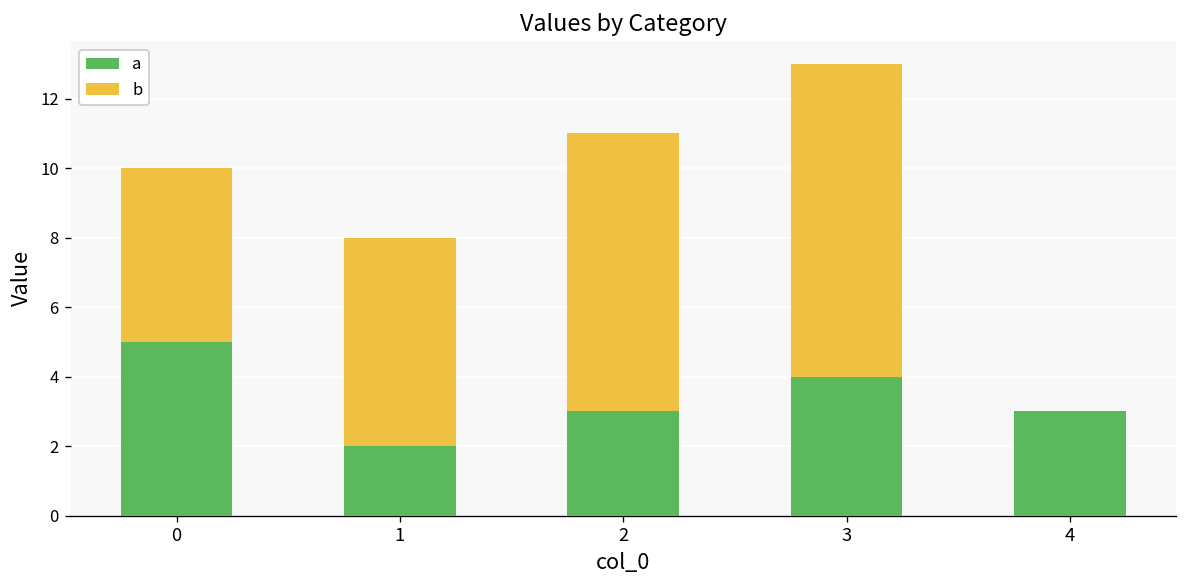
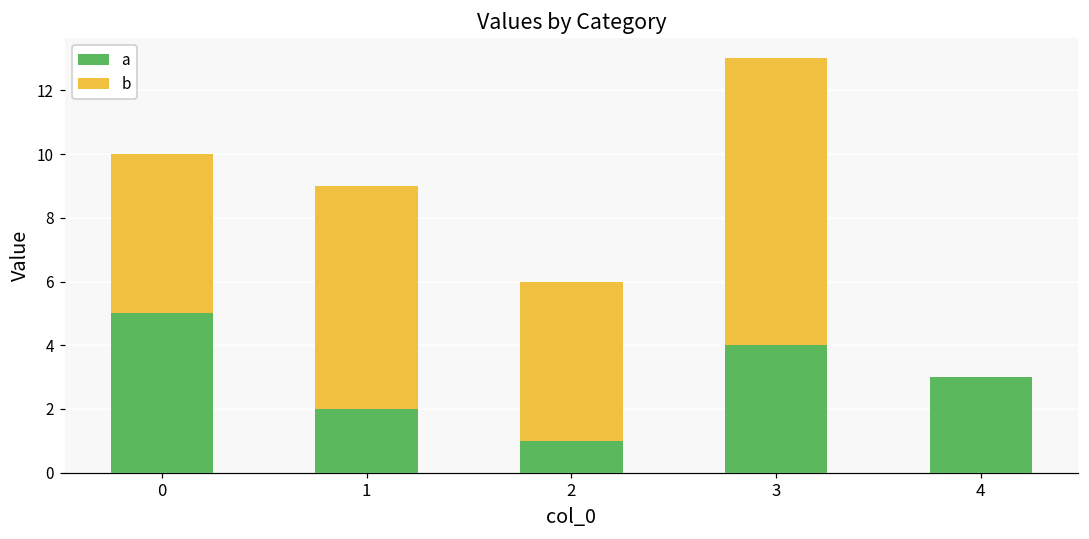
b, 1: 6 -> 7
a, 2: 3 -> 1
b, 2: 8 -> 5
